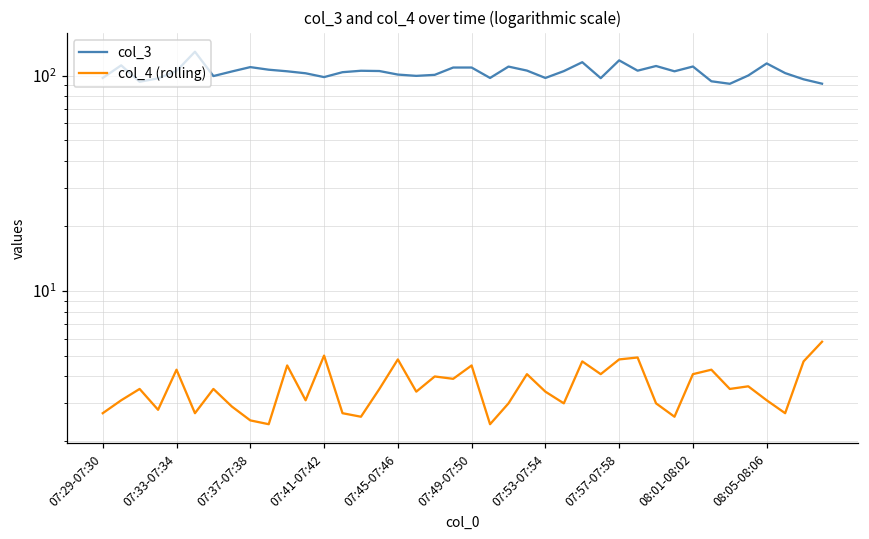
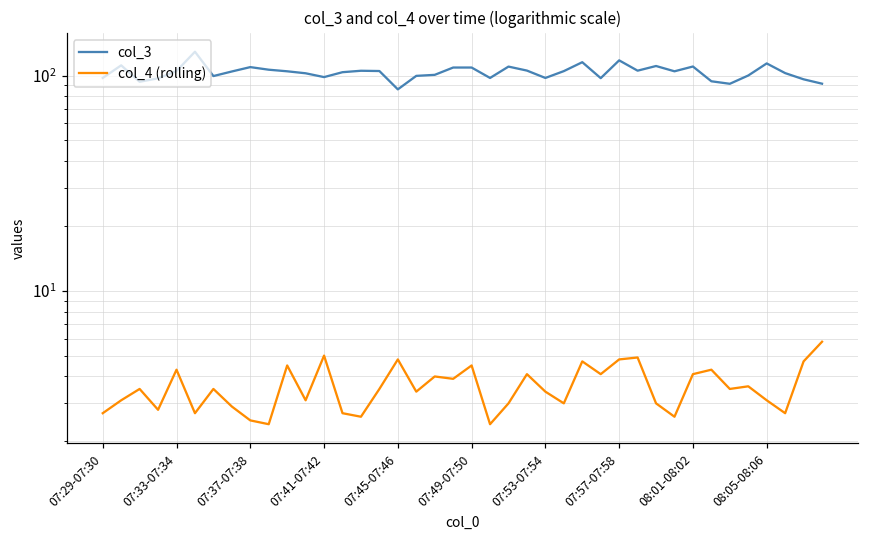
col_3, 07:45-07:46: 100 -> 90
